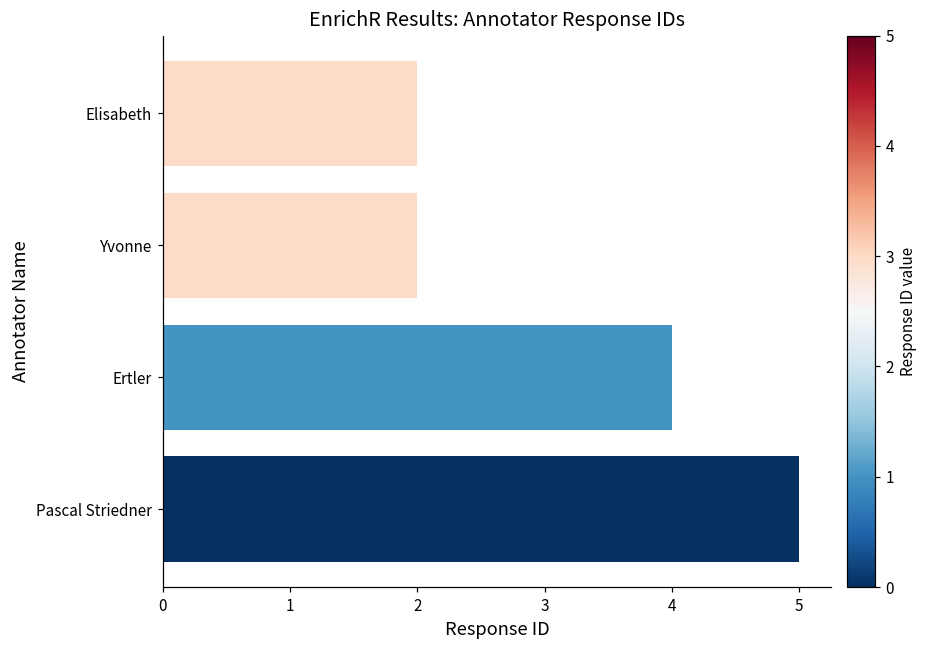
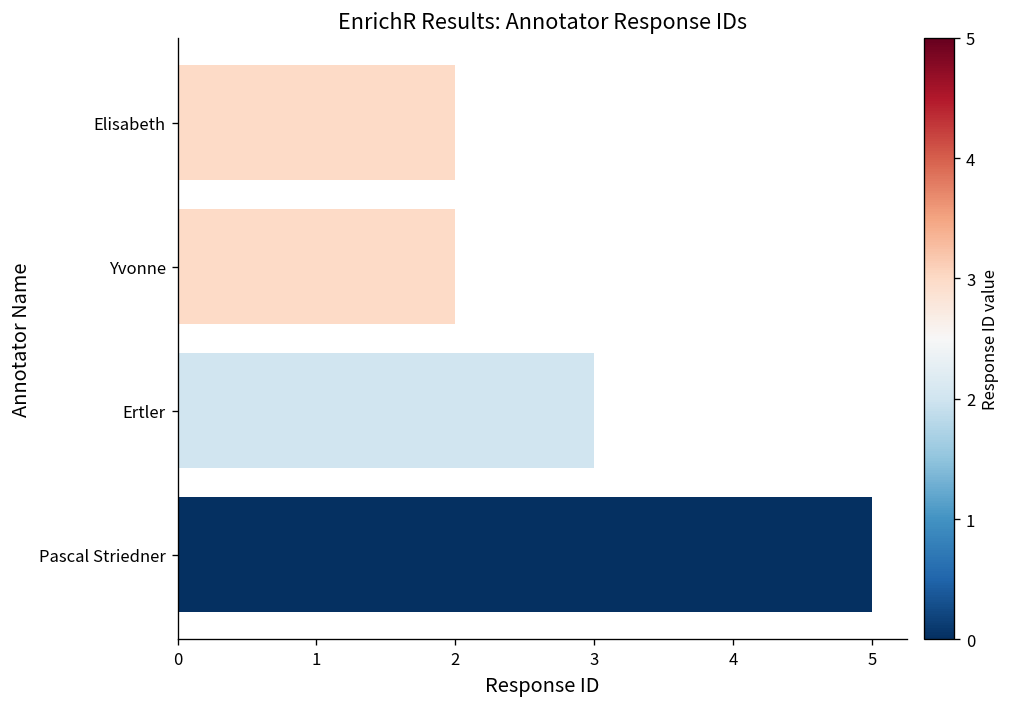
Ertler: 4 -> 3
